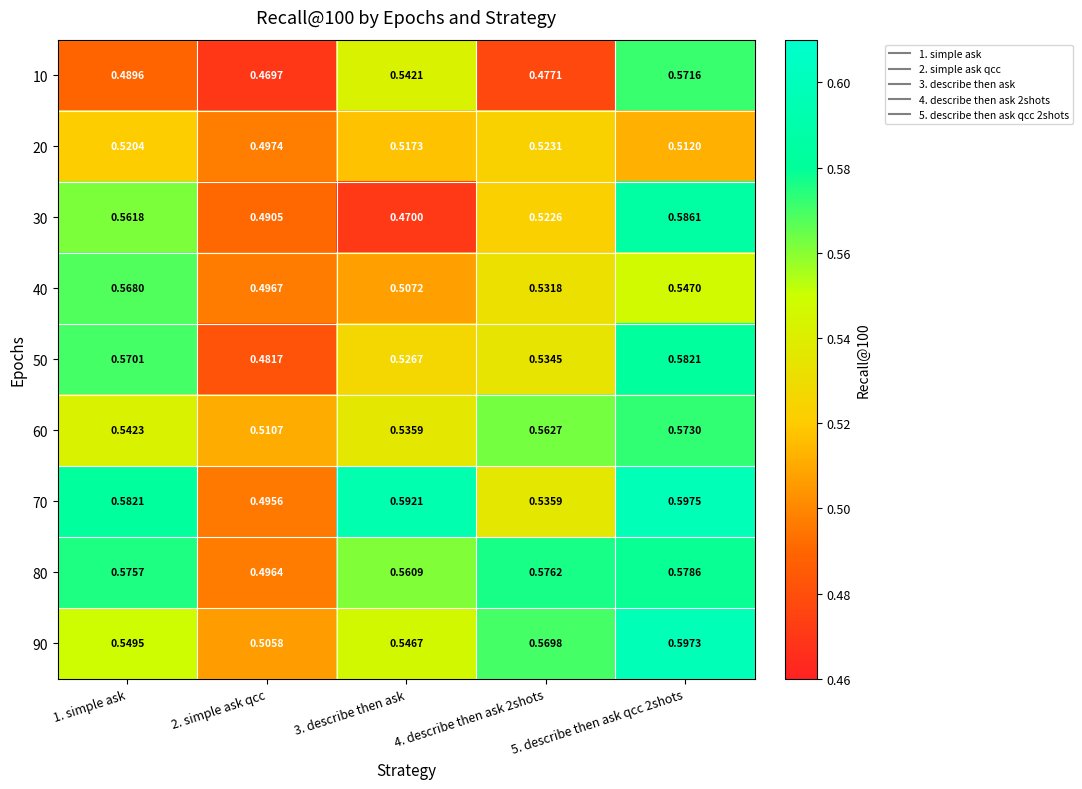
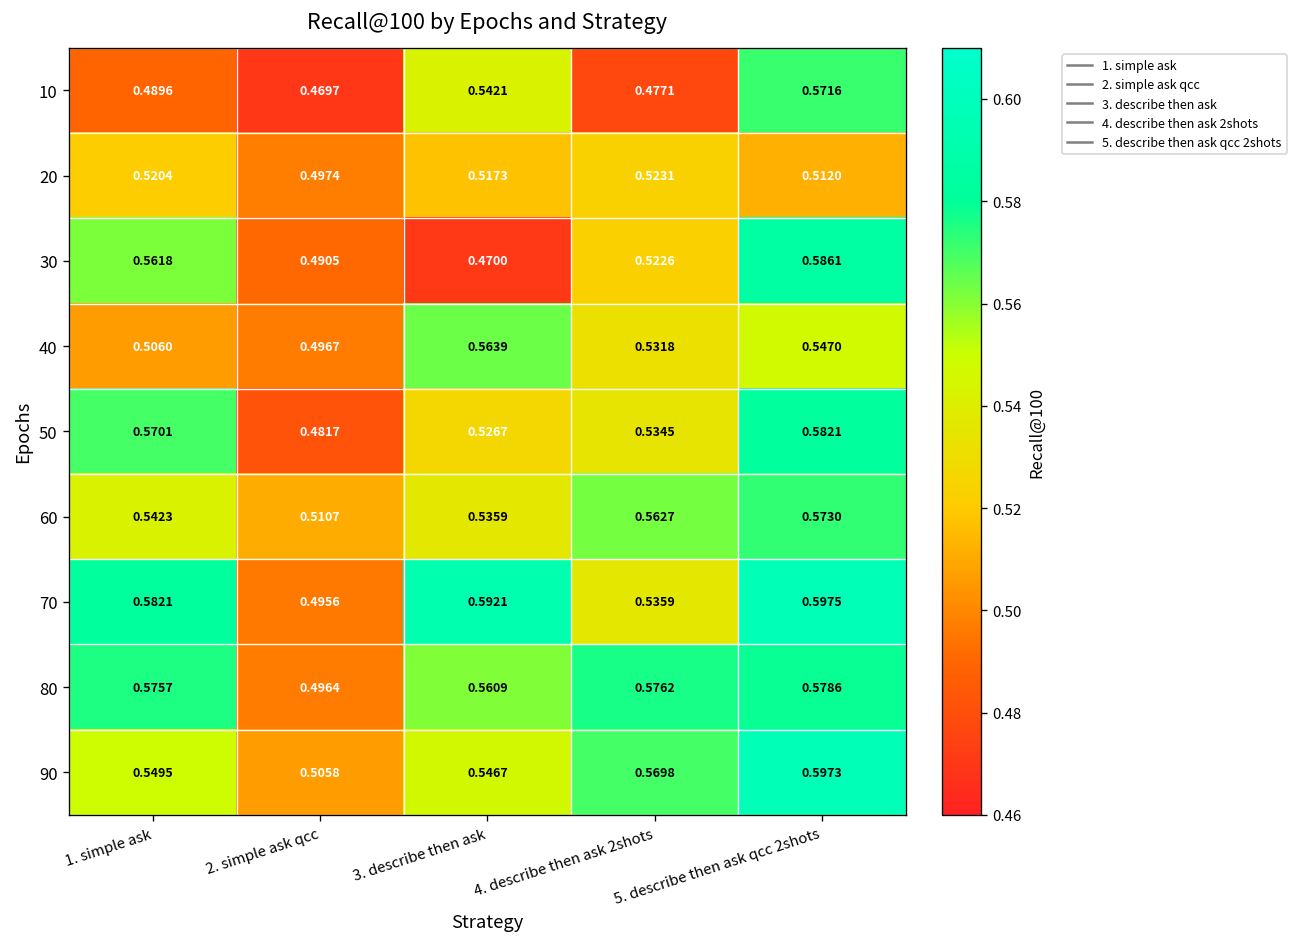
40, 1. simple ask: 0.5680 -> 0.5060
40, 3. describe then ask: 0.5072 -> 0.5639
